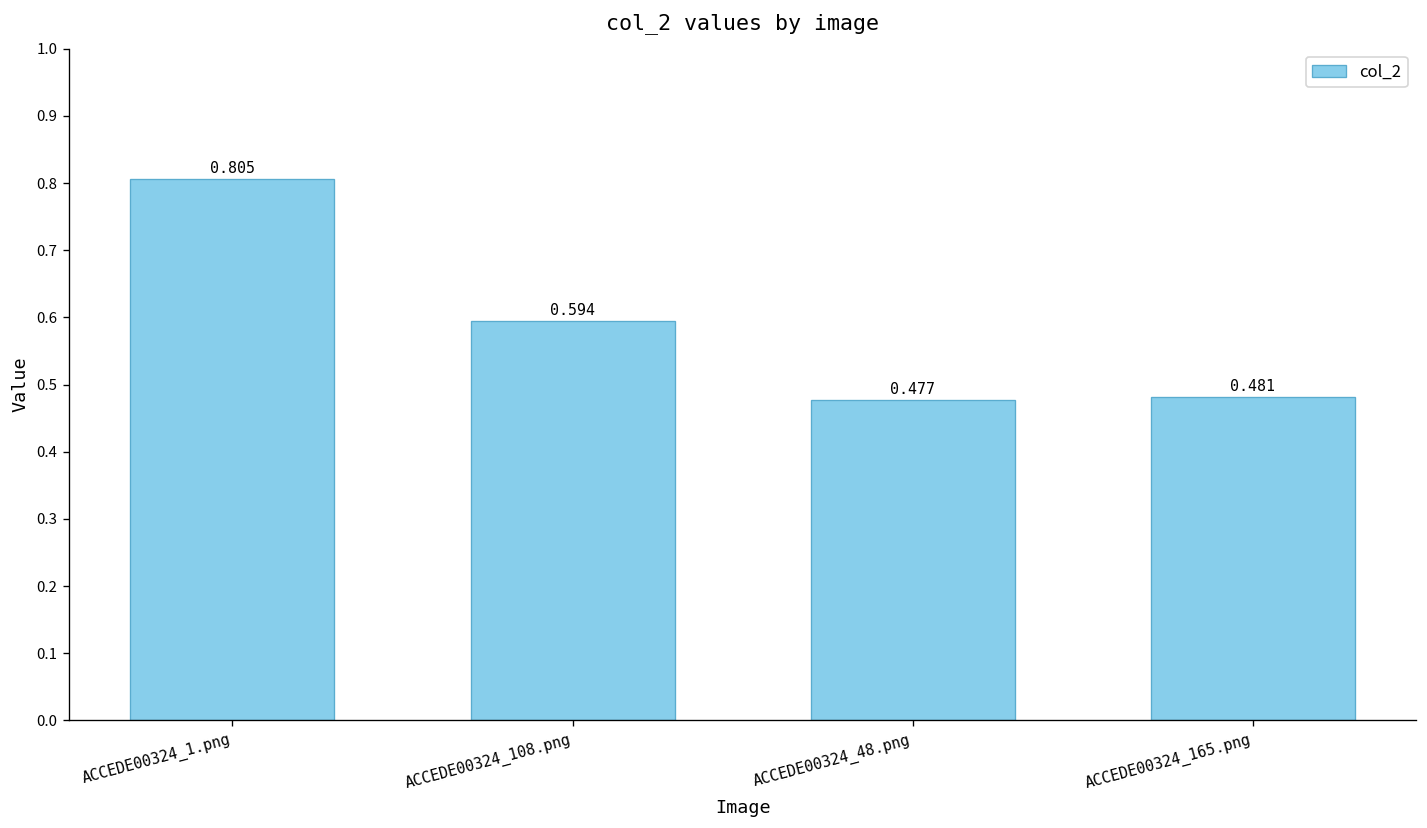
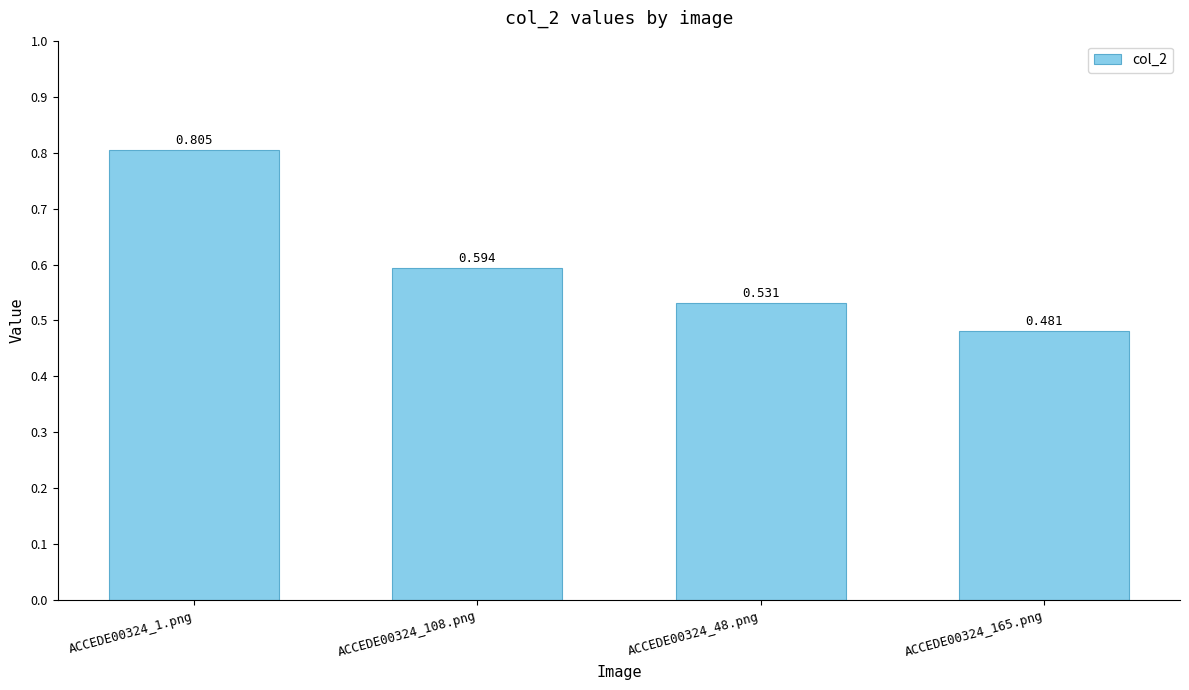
ACCEDE00324_48.png: 0.477 -> 0.531
